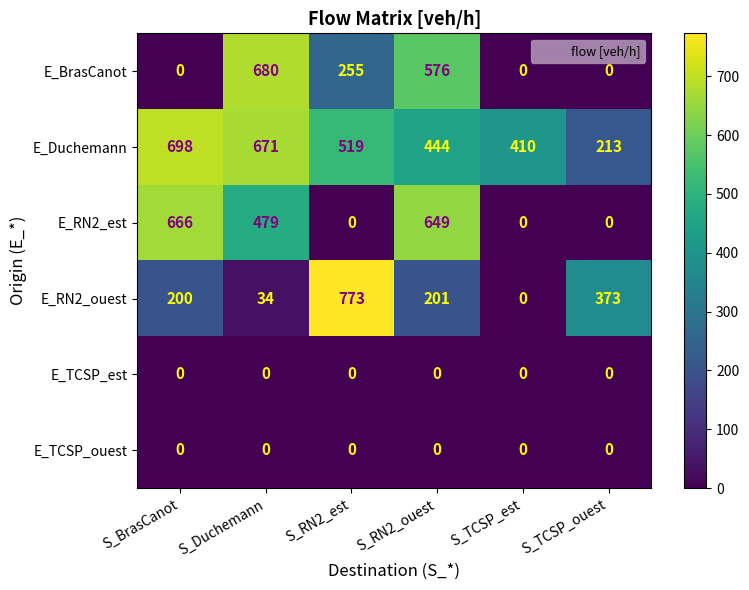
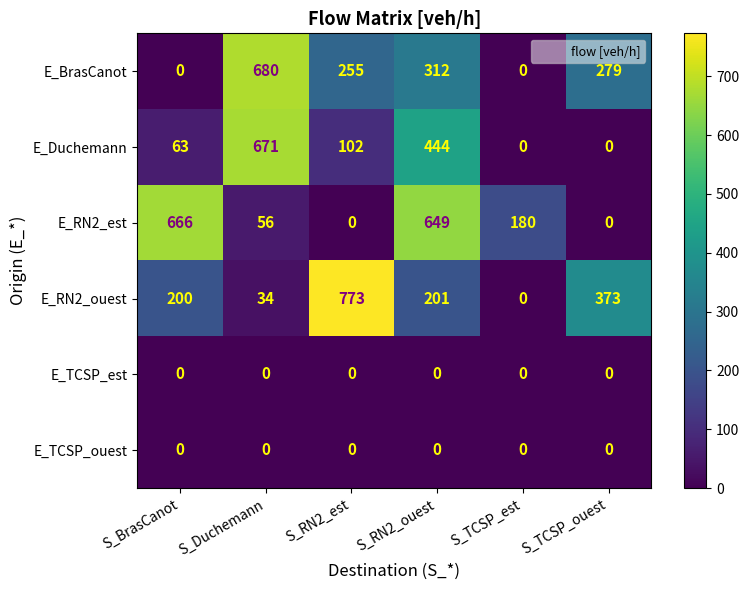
E_BrasCanot, S_RN2_ouest: 576 -> 312
E_BrasCanot, S_TCSP_ouest: 0 -> 279
E_Duchemann, S_BrasCanot: 698 -> 63
E_Duchemann, S_RN2_est: 519 -> 102
E_Duchemann, S_TCSP_est: 410 -> 0
E_Duchemann, S_TCSP_ouest: 213 -> 0
E_RN2_est, S_Duchemann: 479 -> 56
E_RN2_est, S_TCSP_est: 0 -> 180
